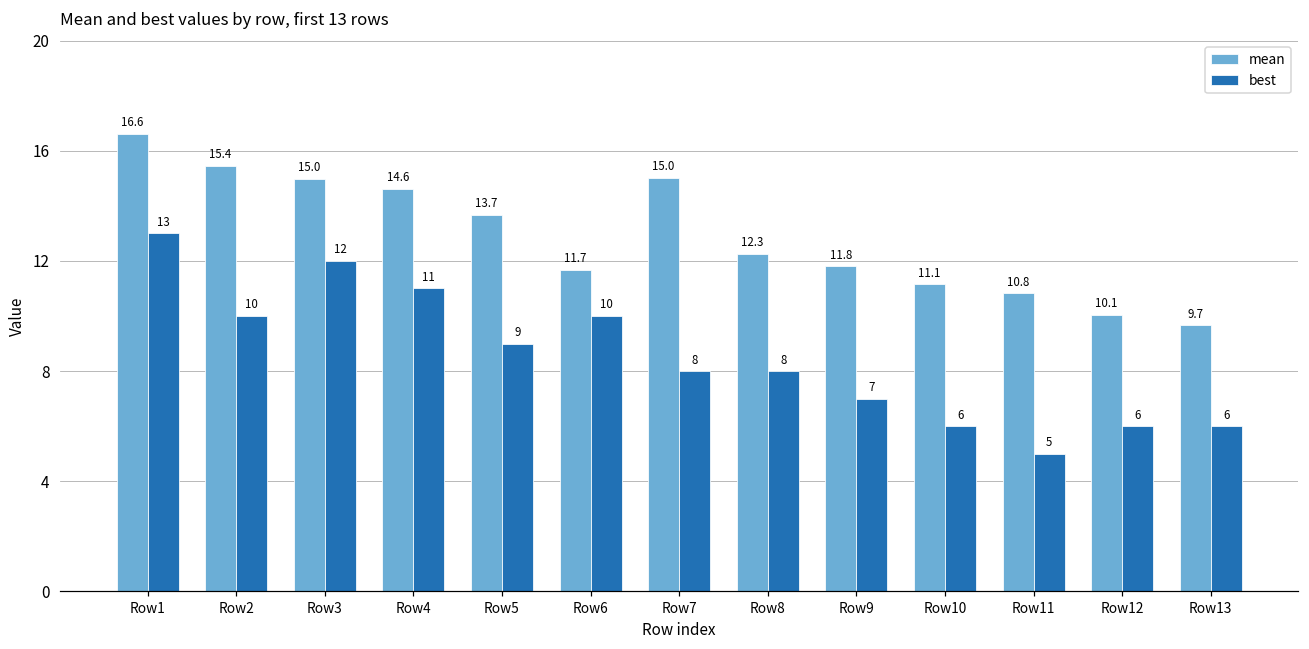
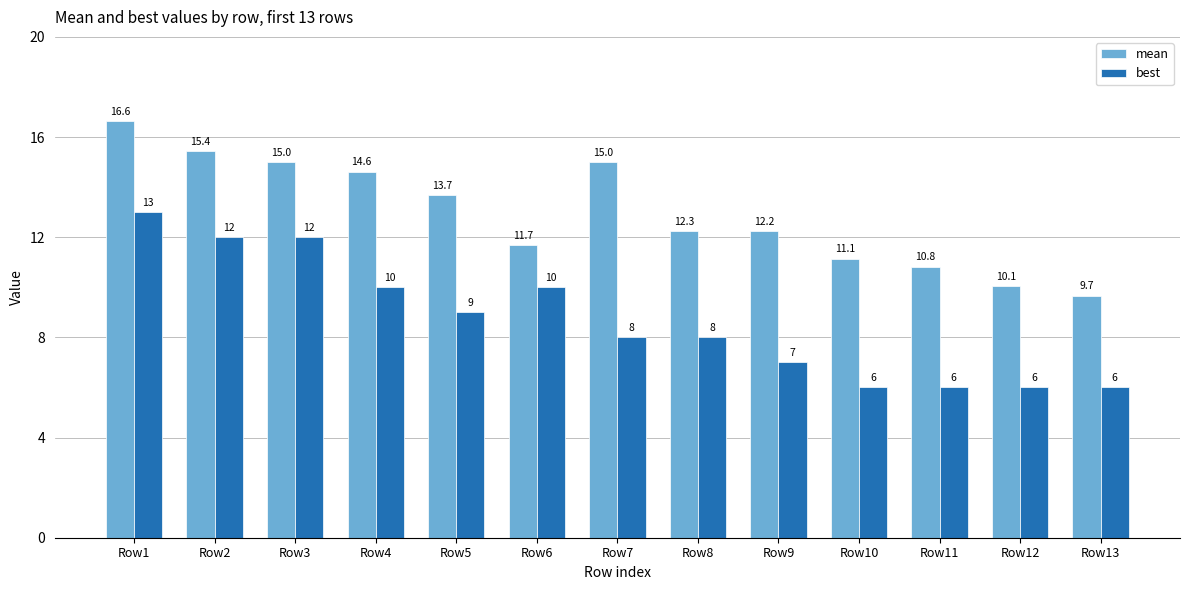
best, Row2: 10 -> 12
best, Row4: 11 -> 10
mean, Row9: 11.8 -> 12.2
best, Row11: 5 -> 6
